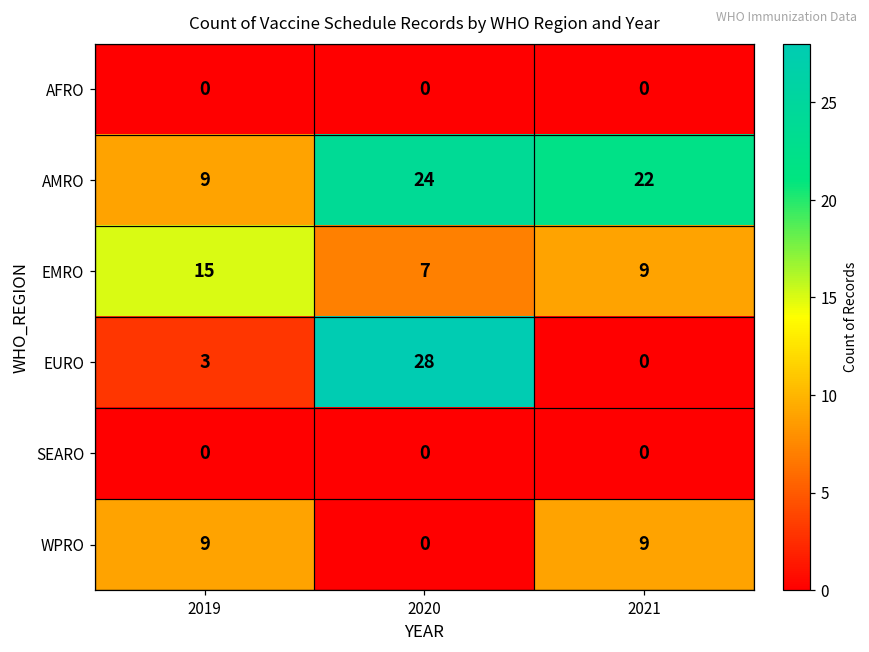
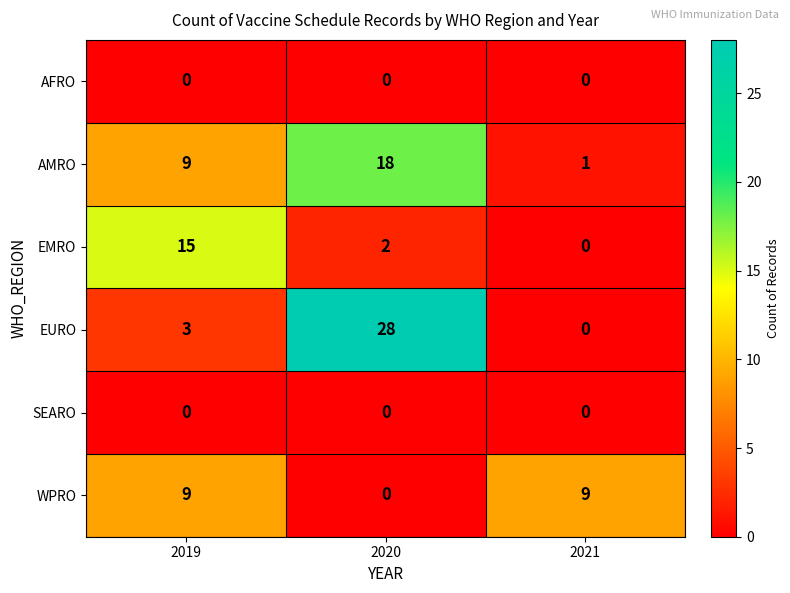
AMRO, 2020: 24 -> 18
AMRO, 2021: 22 -> 1
EMRO, 2020: 7 -> 2
EMRO, 2021: 9 -> 0
